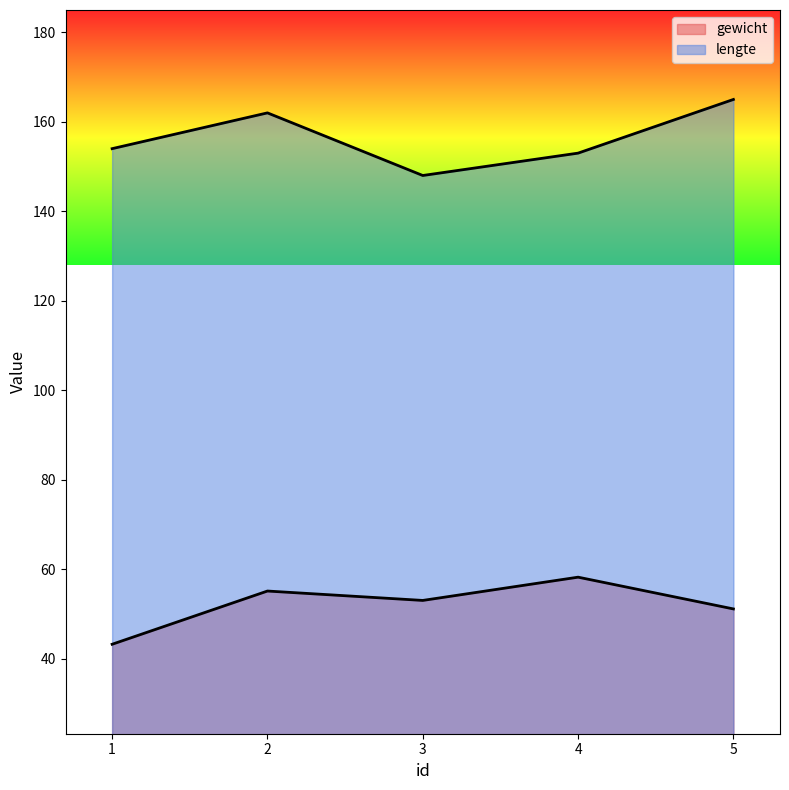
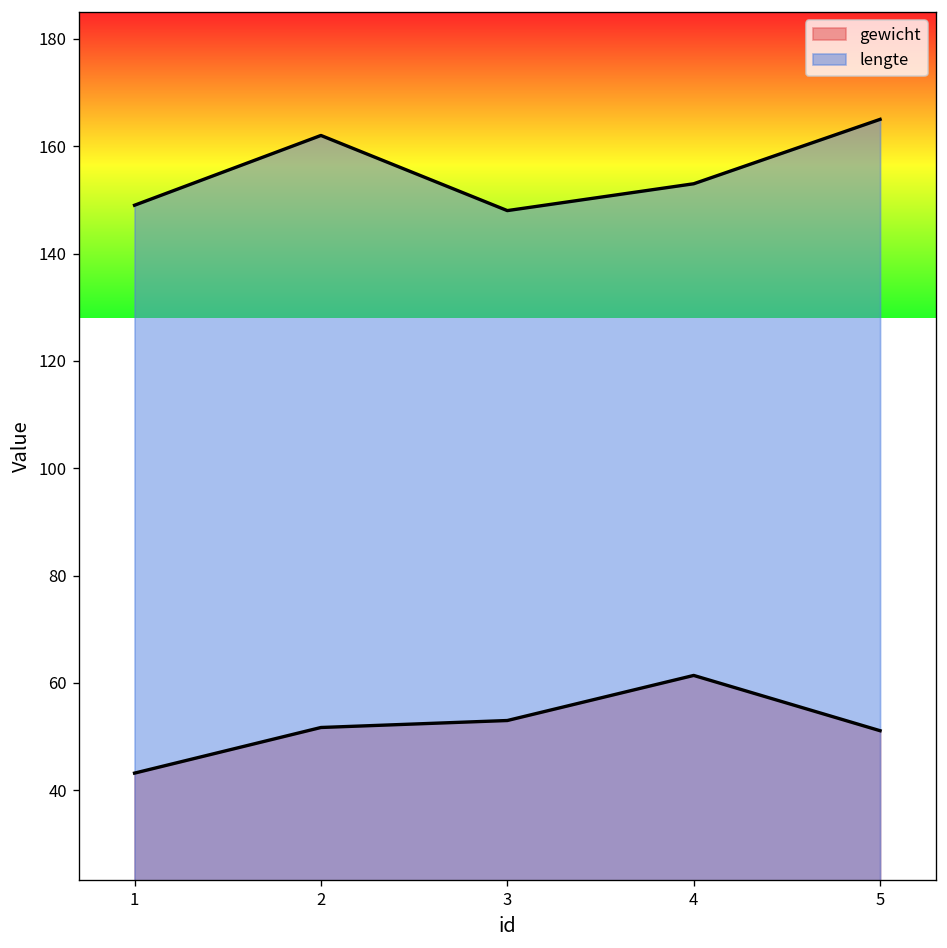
lengte, 1: 154 -> 149
gewicht, 2: 55 -> 52
gewicht, 4: 58 -> 61
